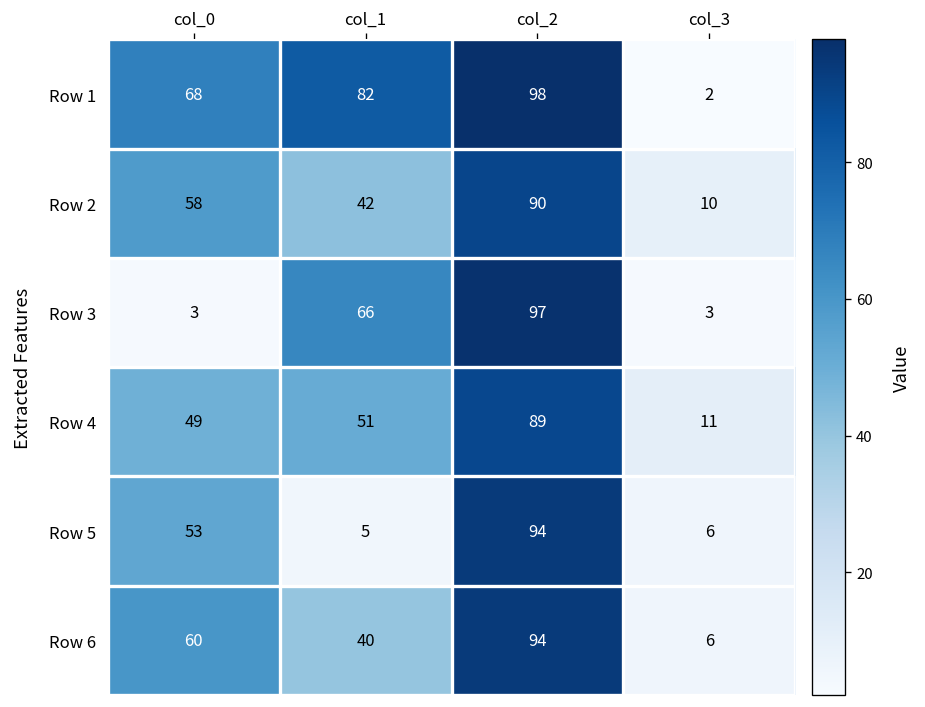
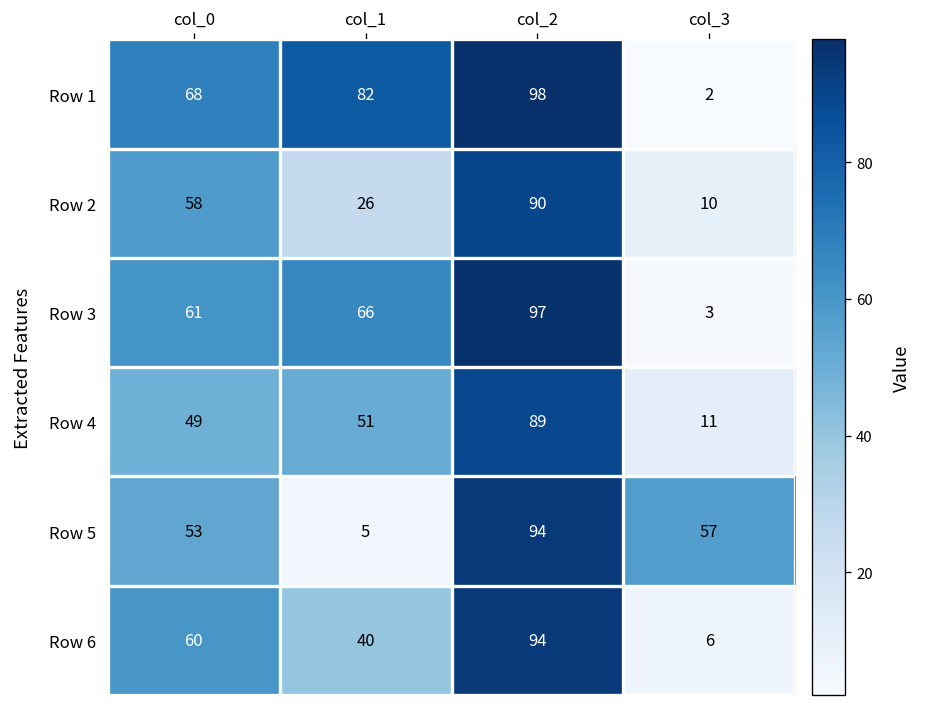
Row 2, col_1: 42 -> 26
Row 3, col_0: 3 -> 61
Row 5, col_3: 6 -> 57
